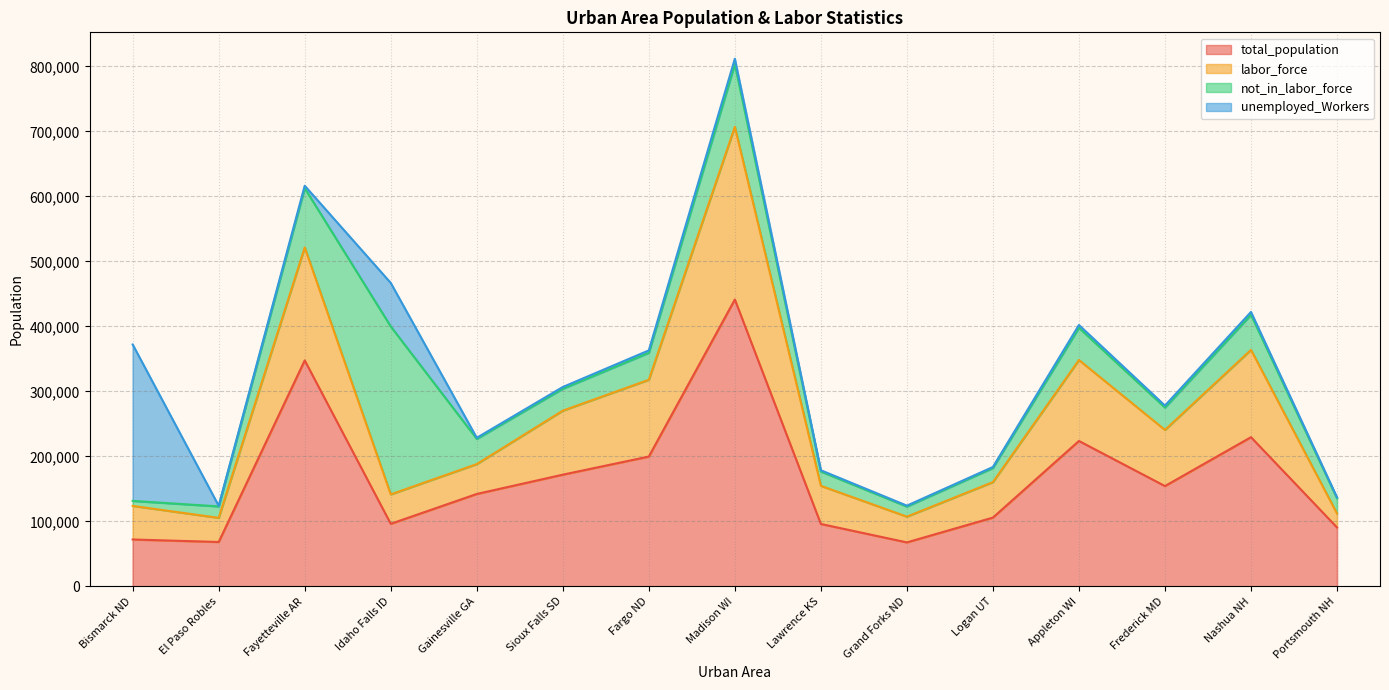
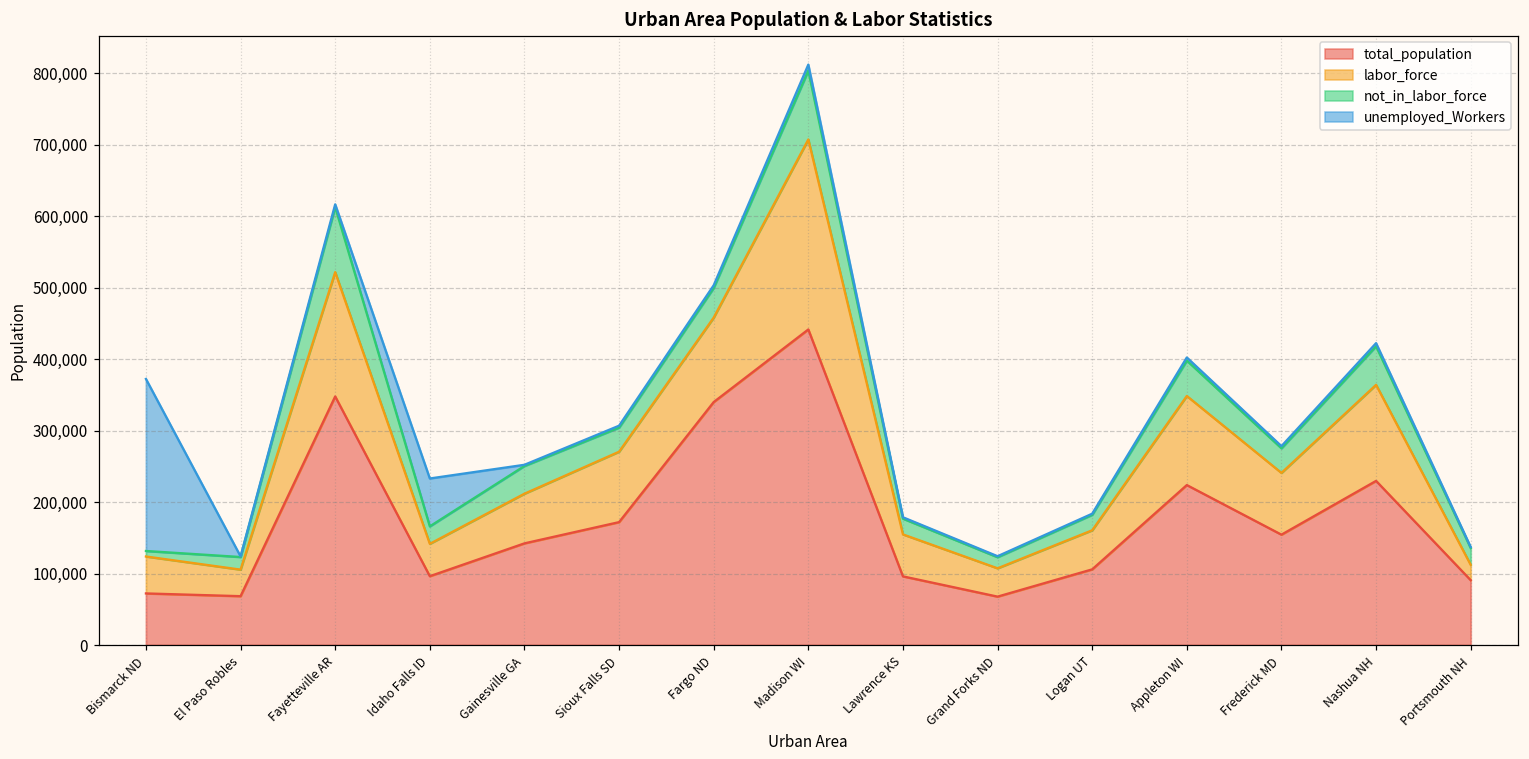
not_in_labor_force, Idaho Falls ID: 260,000 -> 20,000
labor_force, Gainesville GA: 50,000 -> 70,000
total_population, Fargo ND: 200,000 -> 340,000
